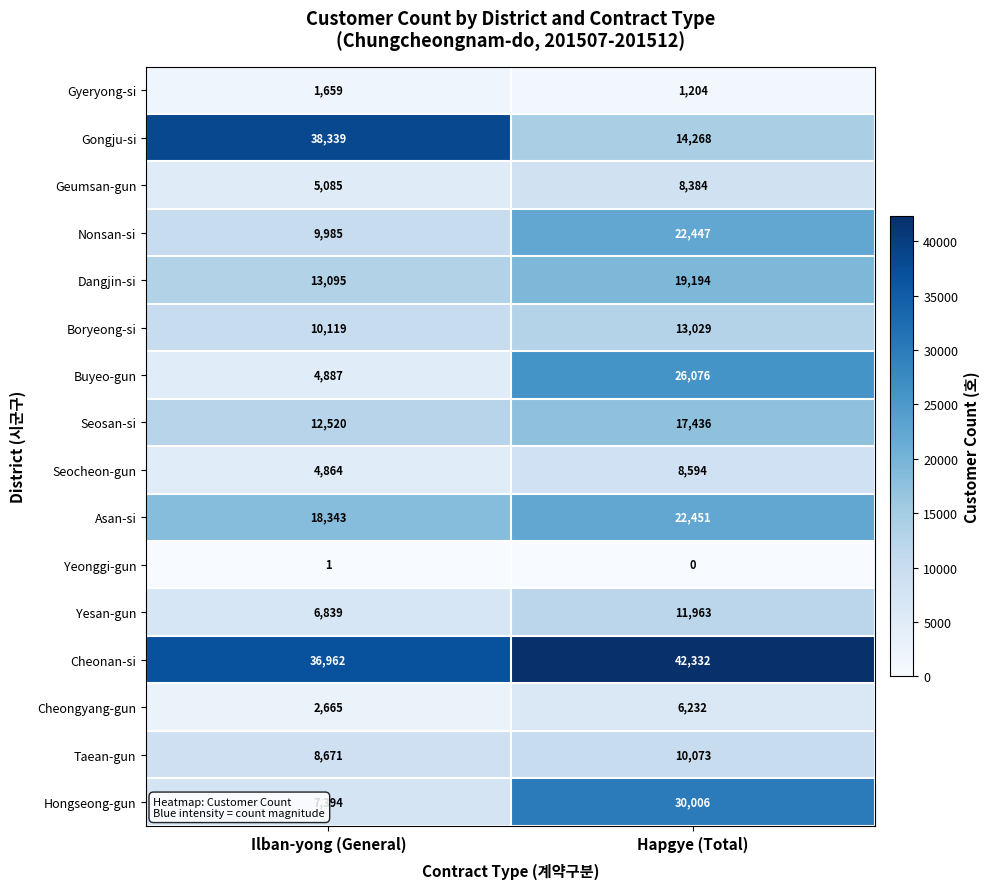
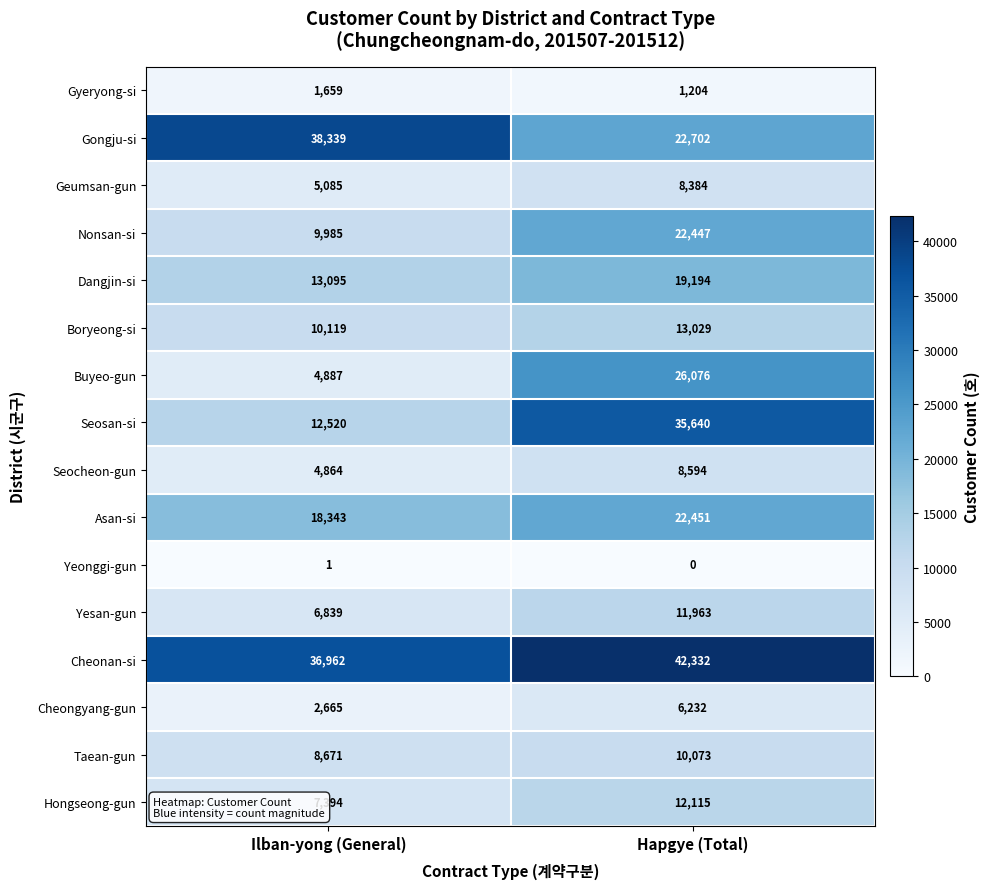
Gongju-si, Hapgye (Total): 14,268 -> 22,702
Seosan-si, Hapgye (Total): 17,436 -> 35,640
Hongseong-gun, Hapgye (Total): 30,006 -> 12,115
